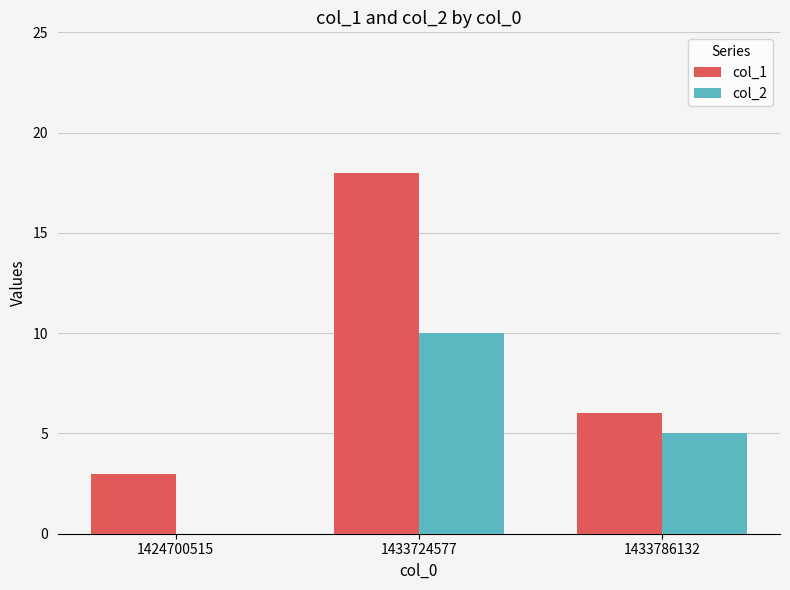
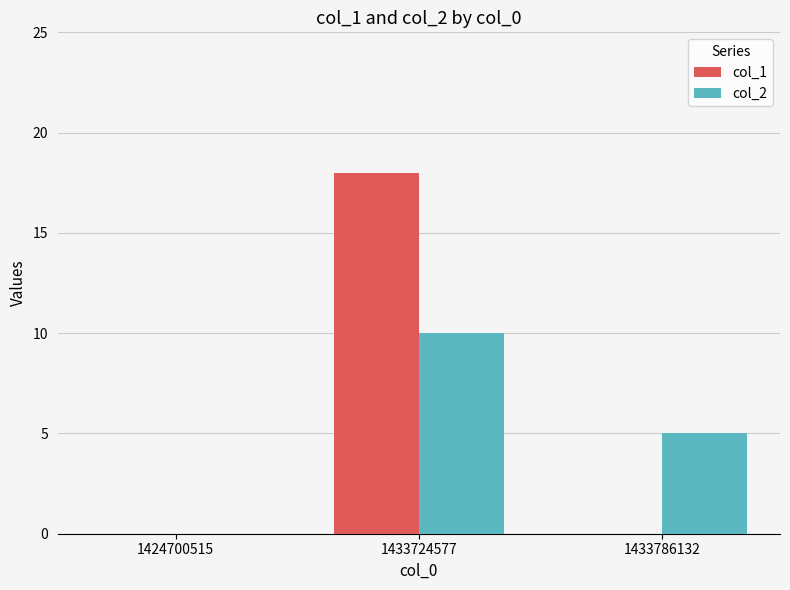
col_1, 1424700515: 3 -> 0
col_1, 1433786132: 6 -> 0
